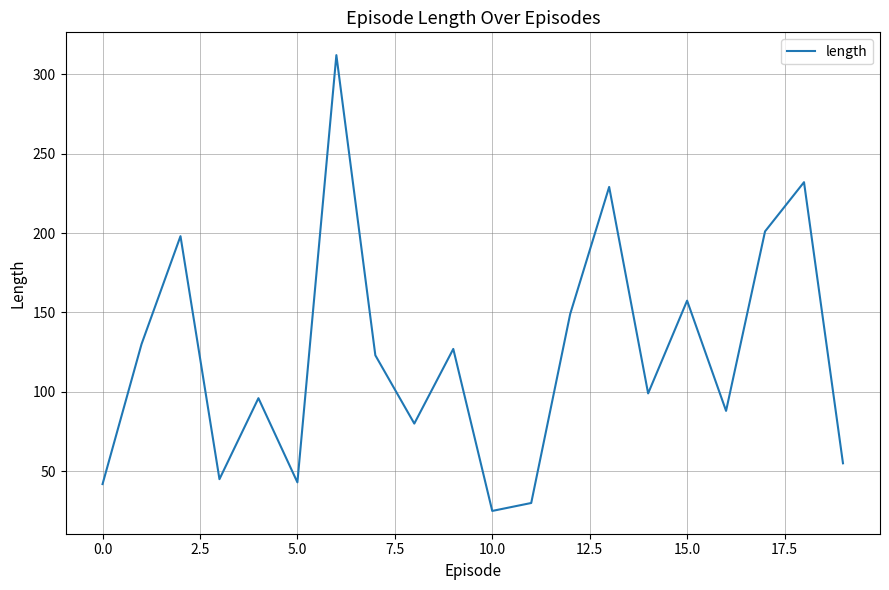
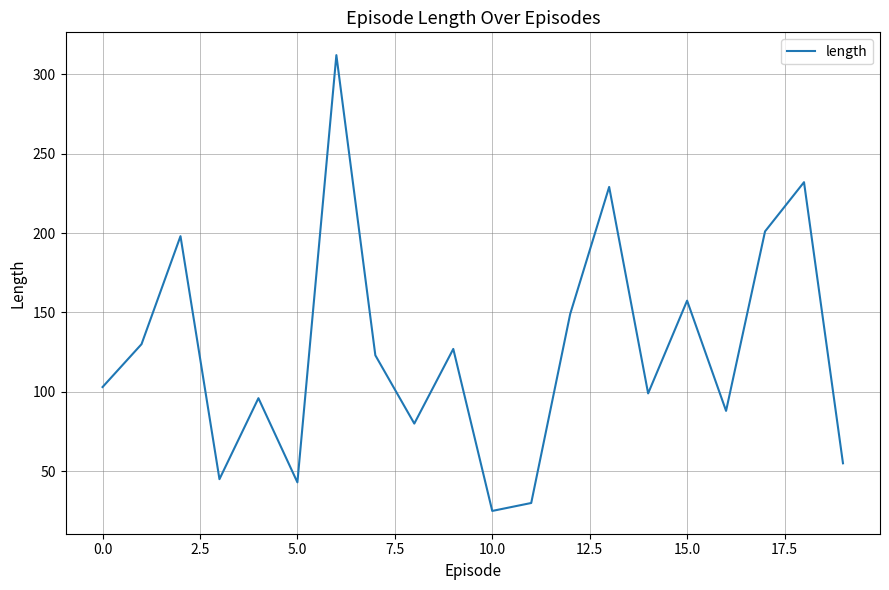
0.0: 42 -> 103
